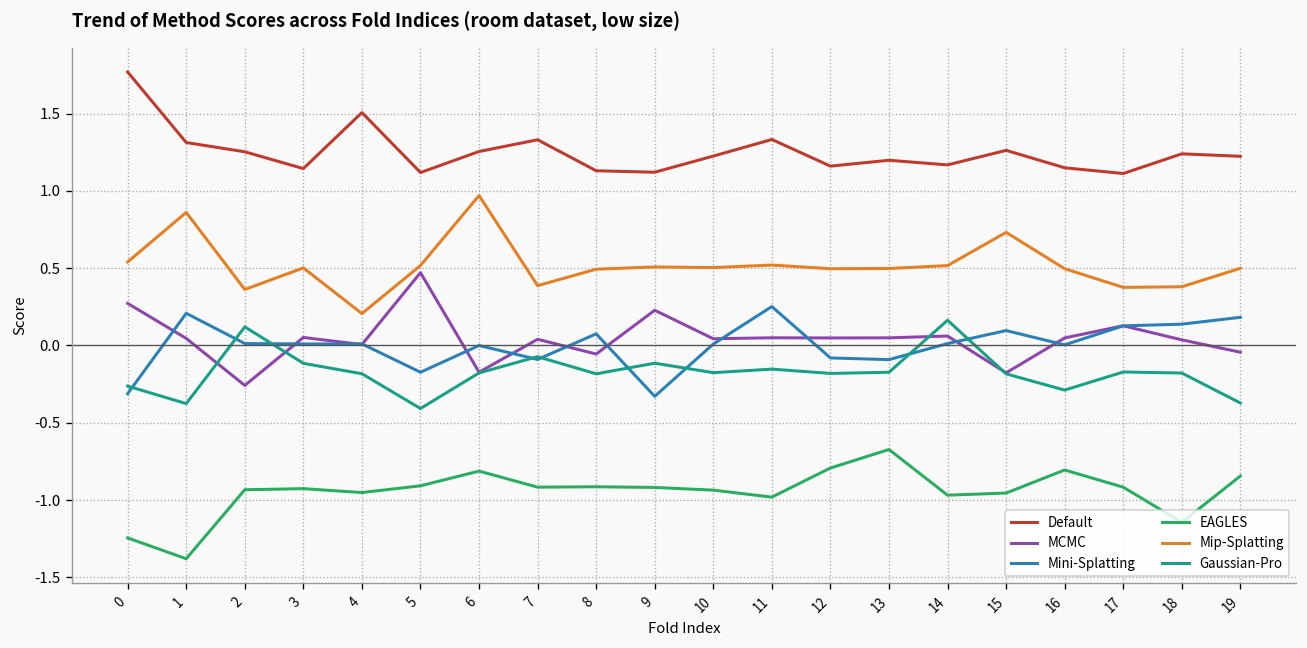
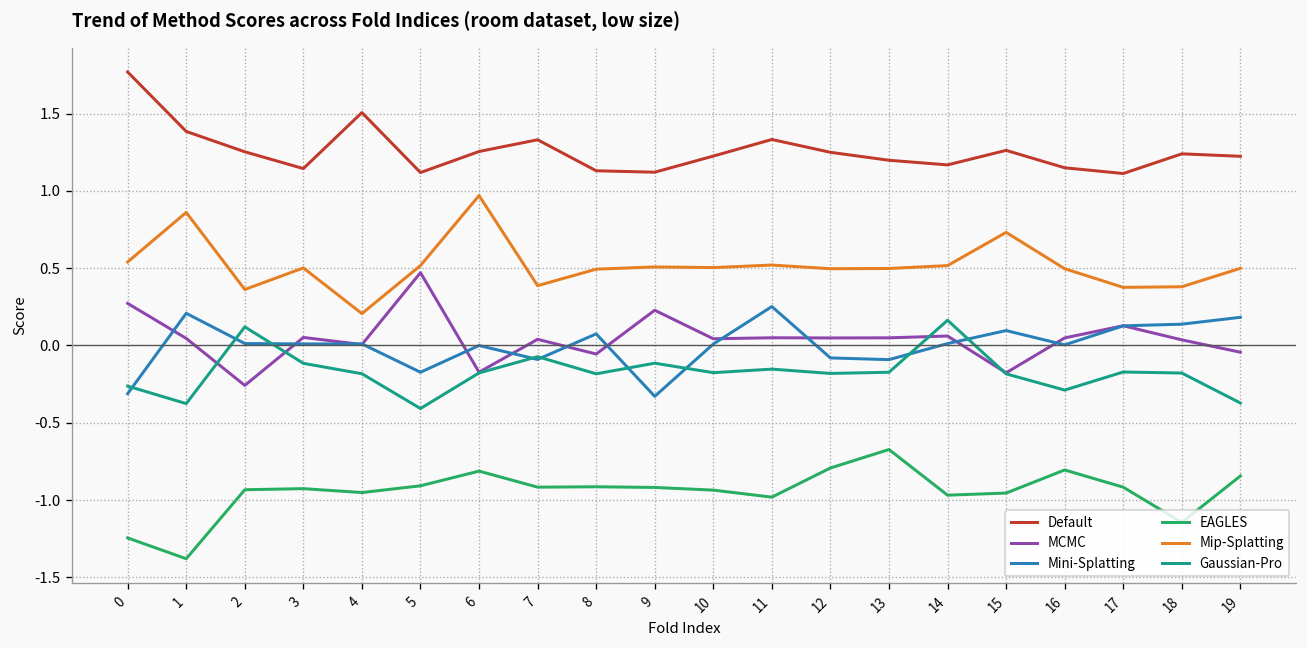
Default, 1: 1.31 -> 1.38
Default, 12: 1.16 -> 1.25
